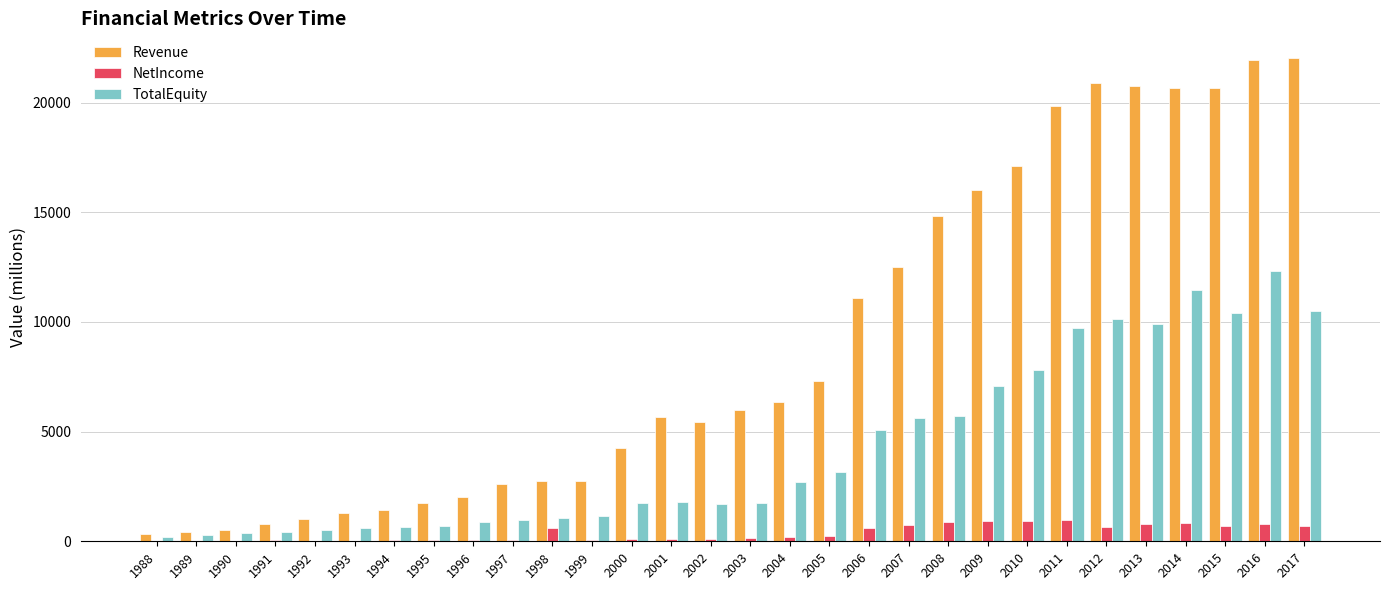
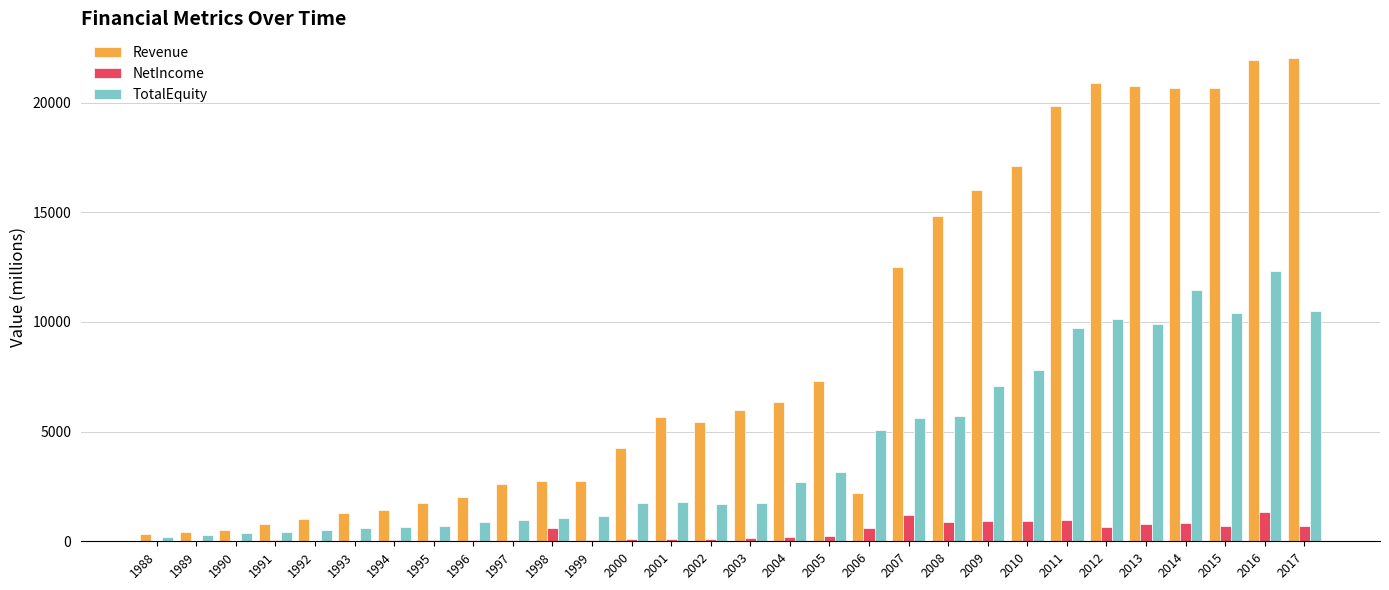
Revenue, 2006: 11100 -> 2200
NetIncome, 2007: 700 -> 1200
NetIncome, 2016: 800 -> 1300
